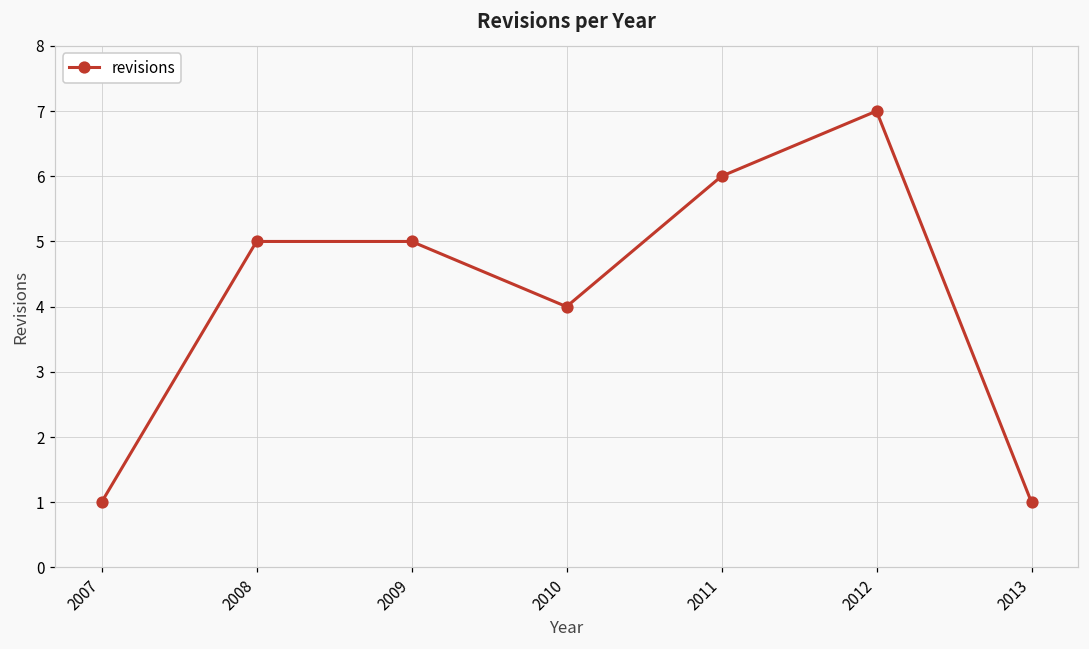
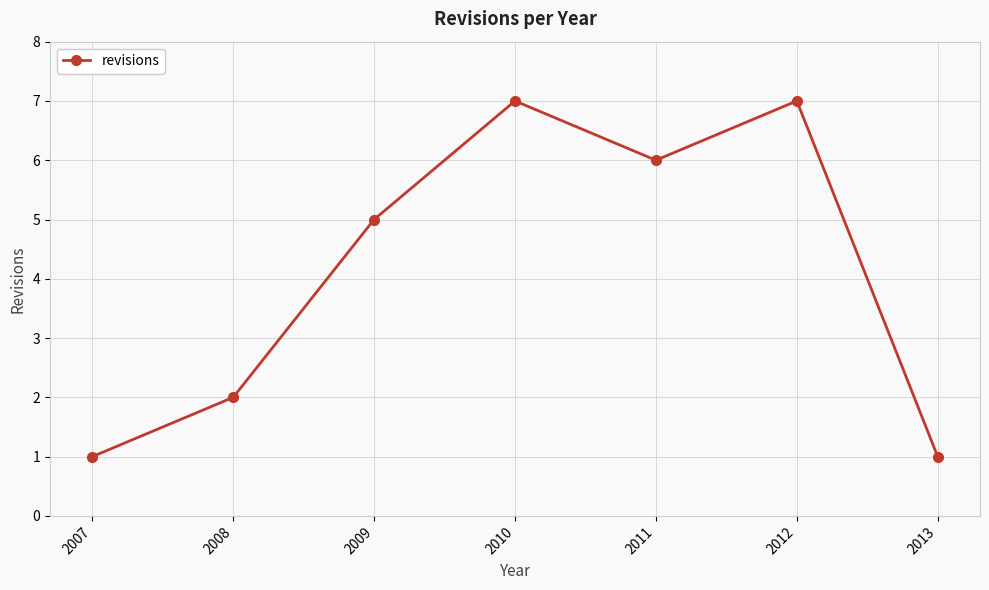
2008: 5 -> 2
2010: 4 -> 7
